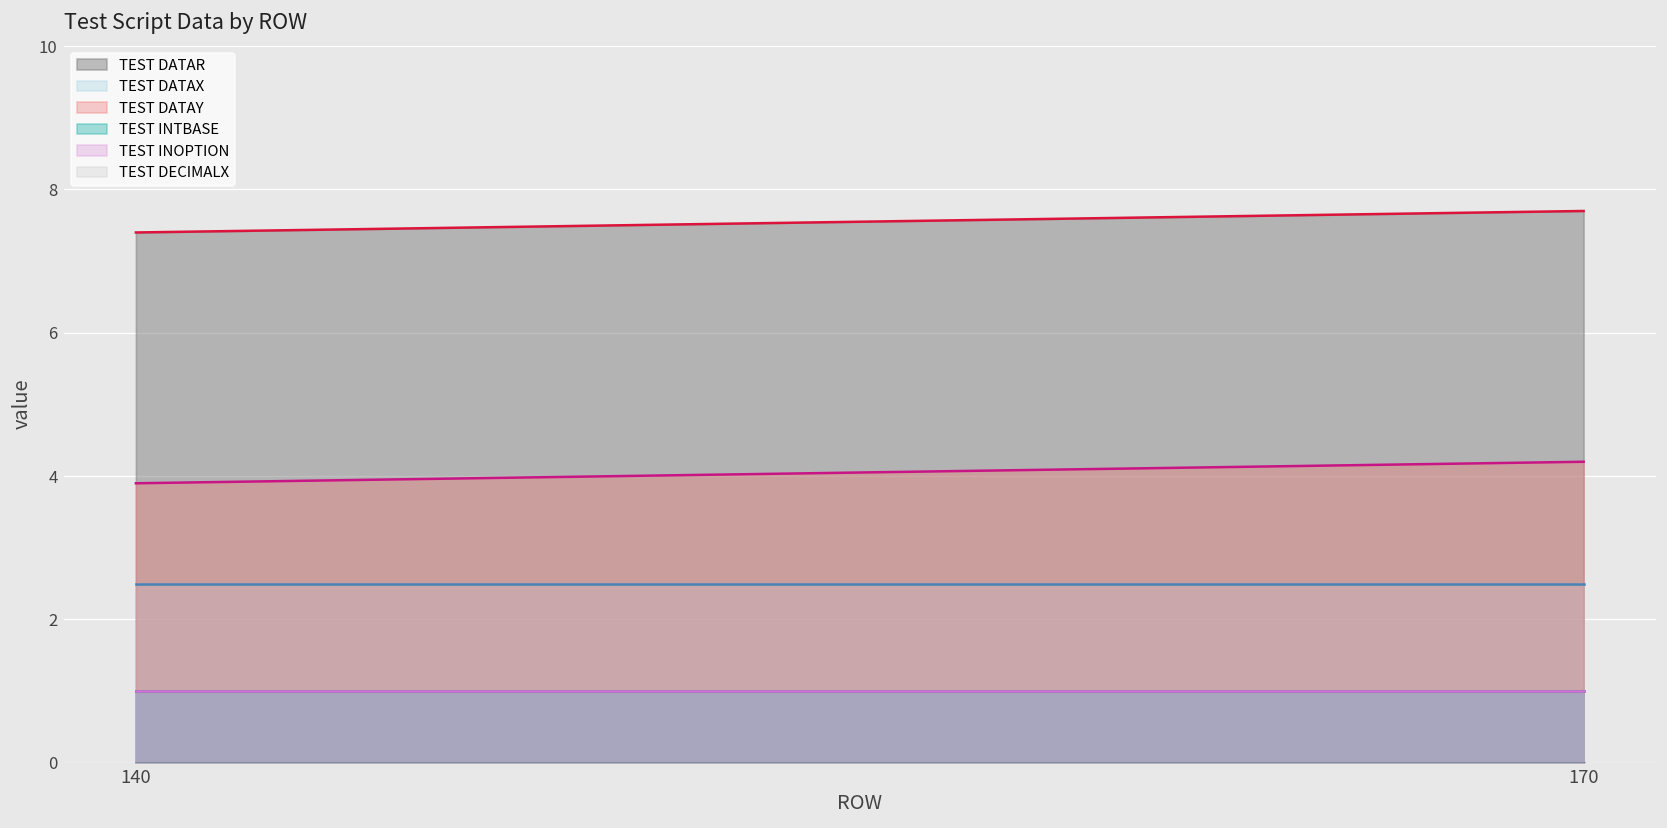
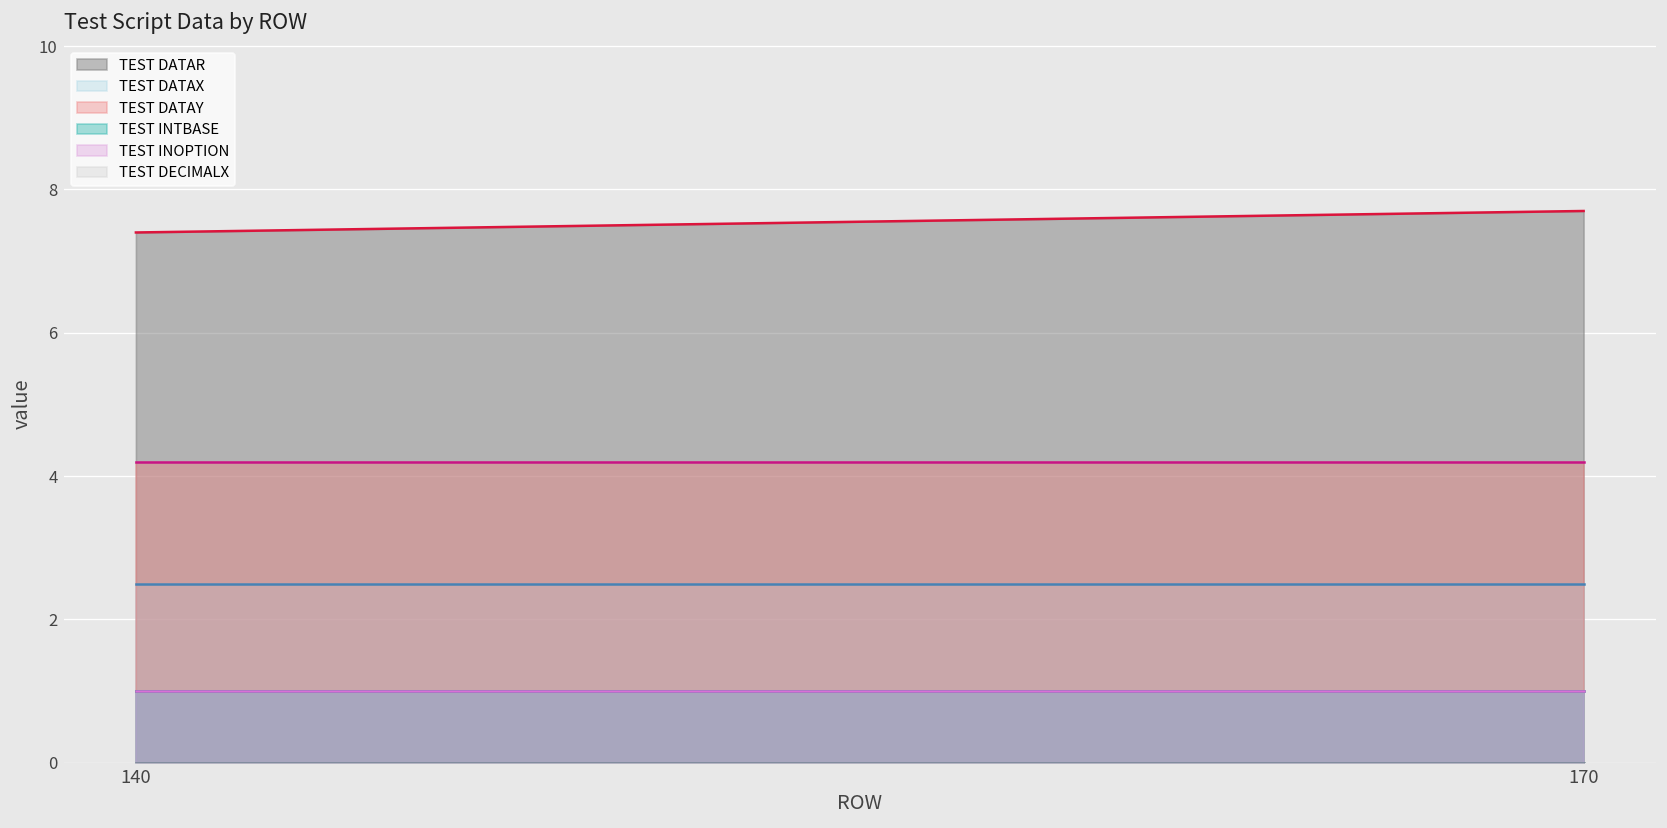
TEST DATAY, 140: 3.9 -> 4.2
